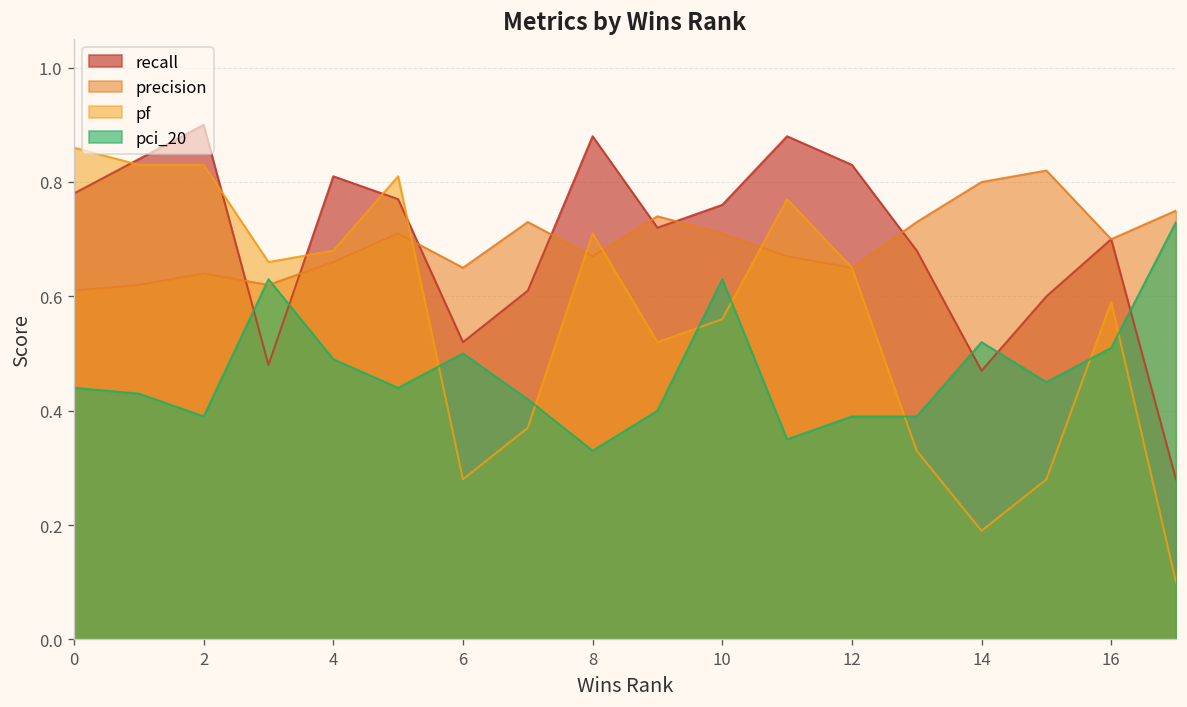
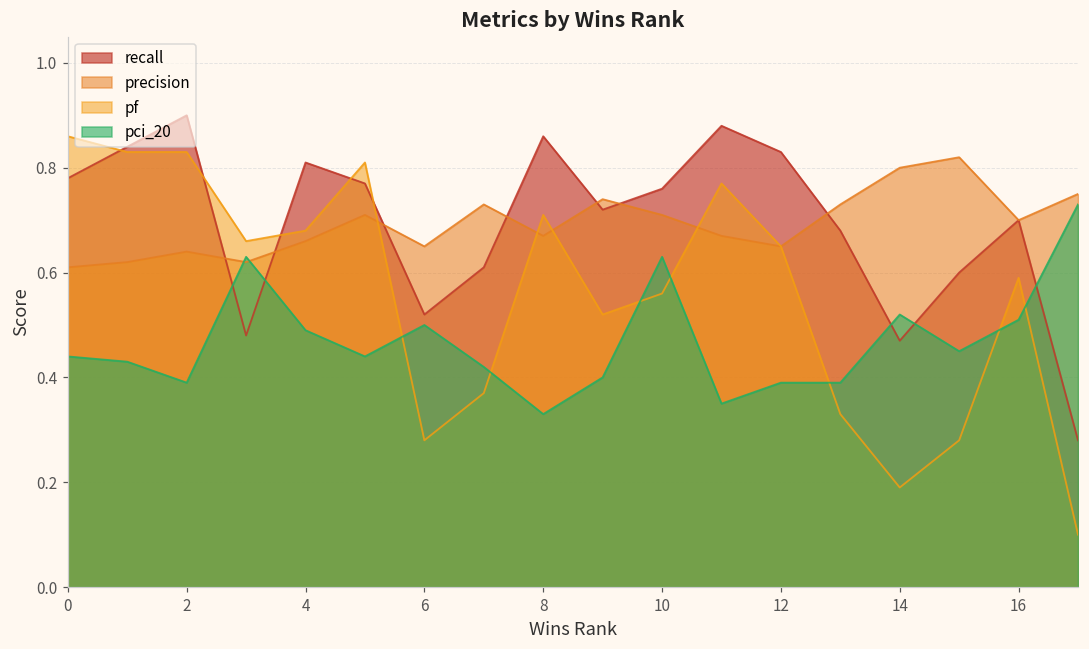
recall, 8: 0.88 -> 0.86
